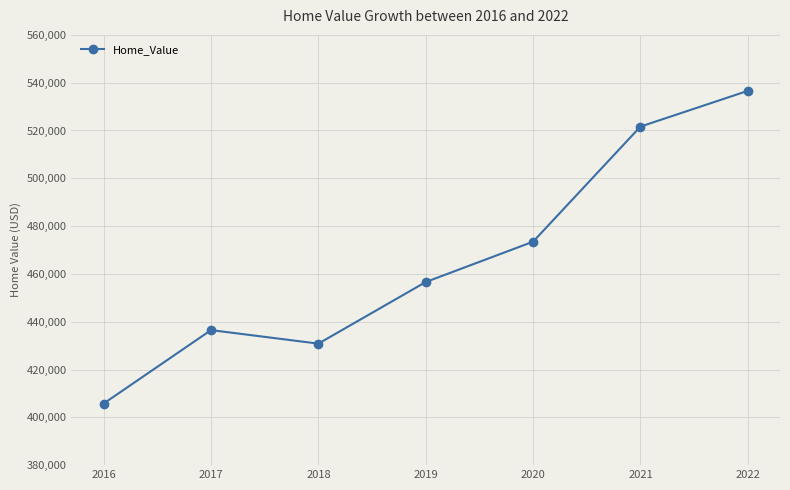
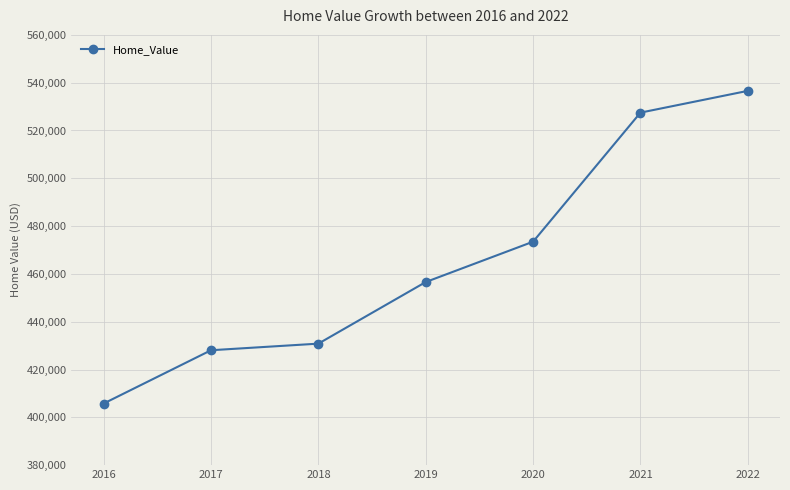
2017: 436,000 -> 428,000
2021: 522,000 -> 527,000
